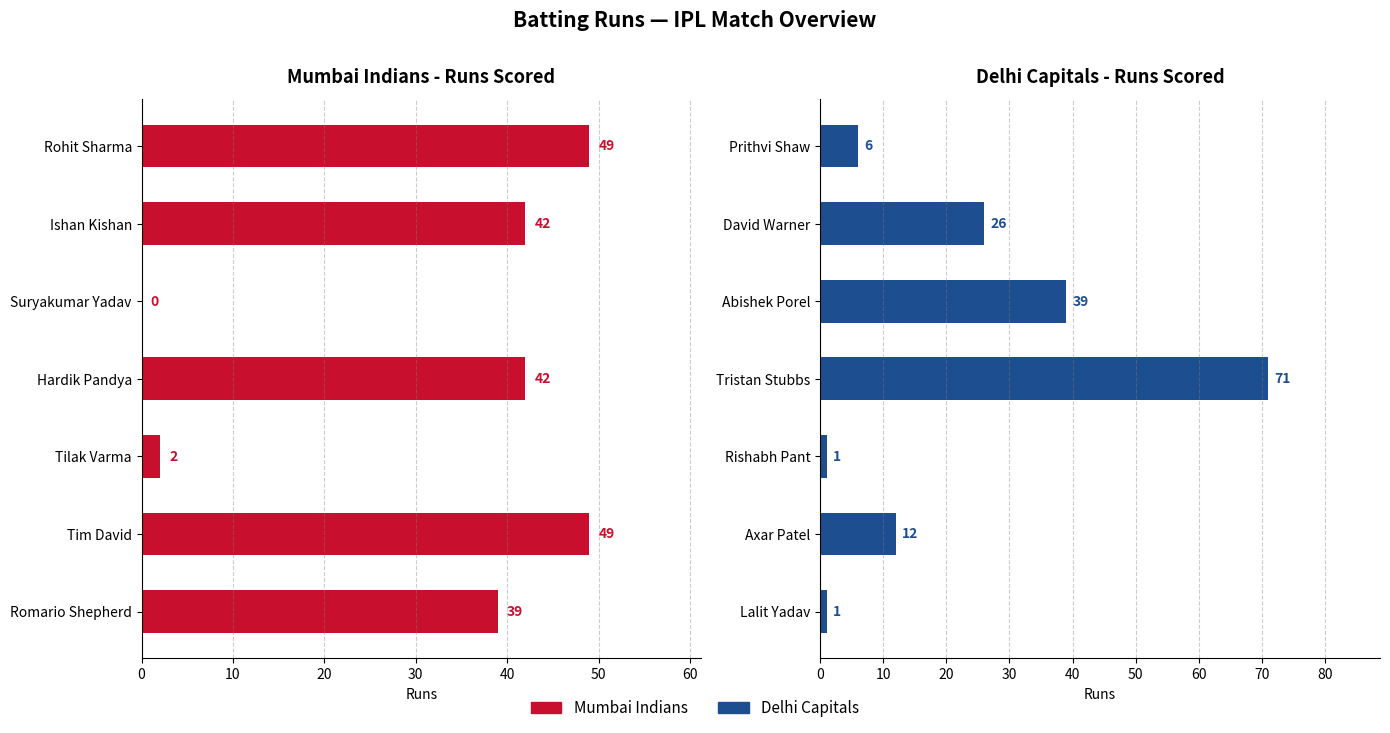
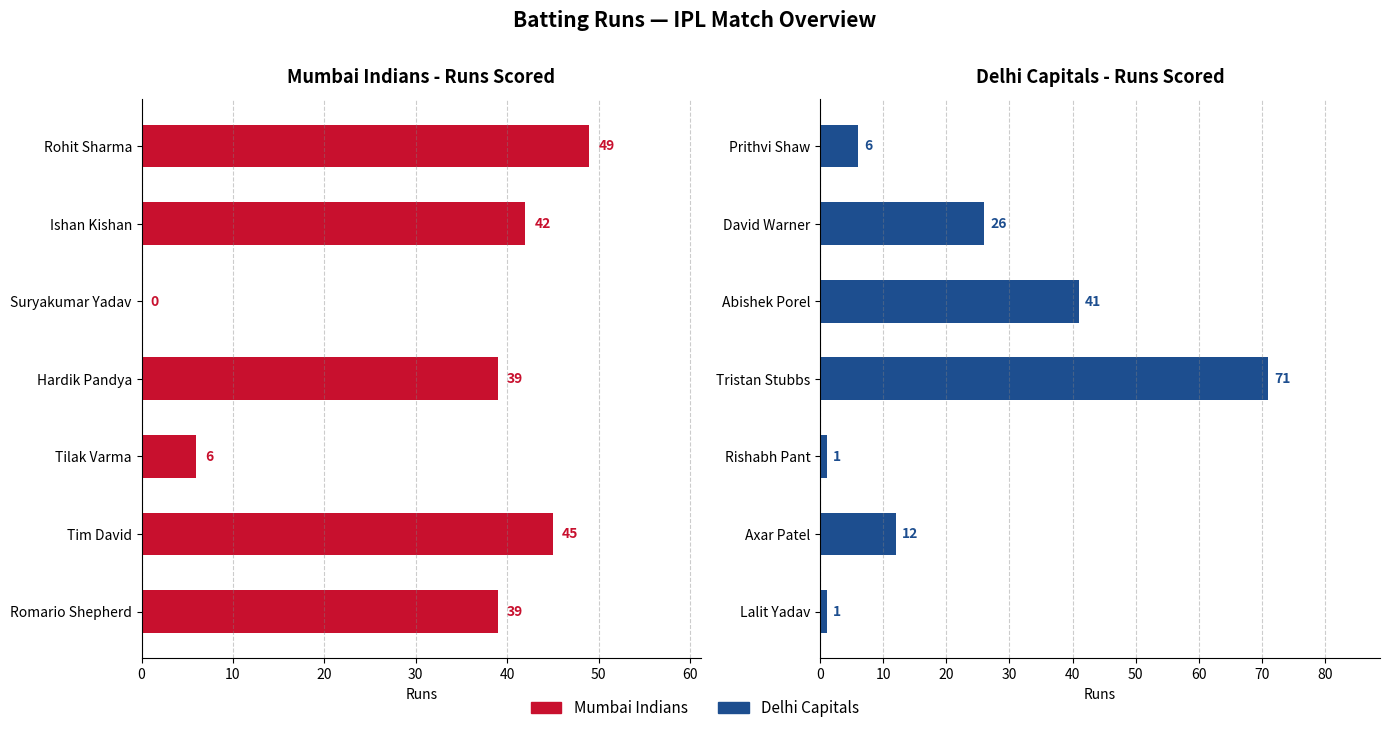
Mumbai Indians - Runs Scored, Hardik Pandya: 42 -> 39
Mumbai Indians - Runs Scored, Tilak Varma: 2 -> 6
Mumbai Indians - Runs Scored, Tim David: 49 -> 45
Delhi Capitals - Runs Scored, Abishek Porel: 39 -> 41
